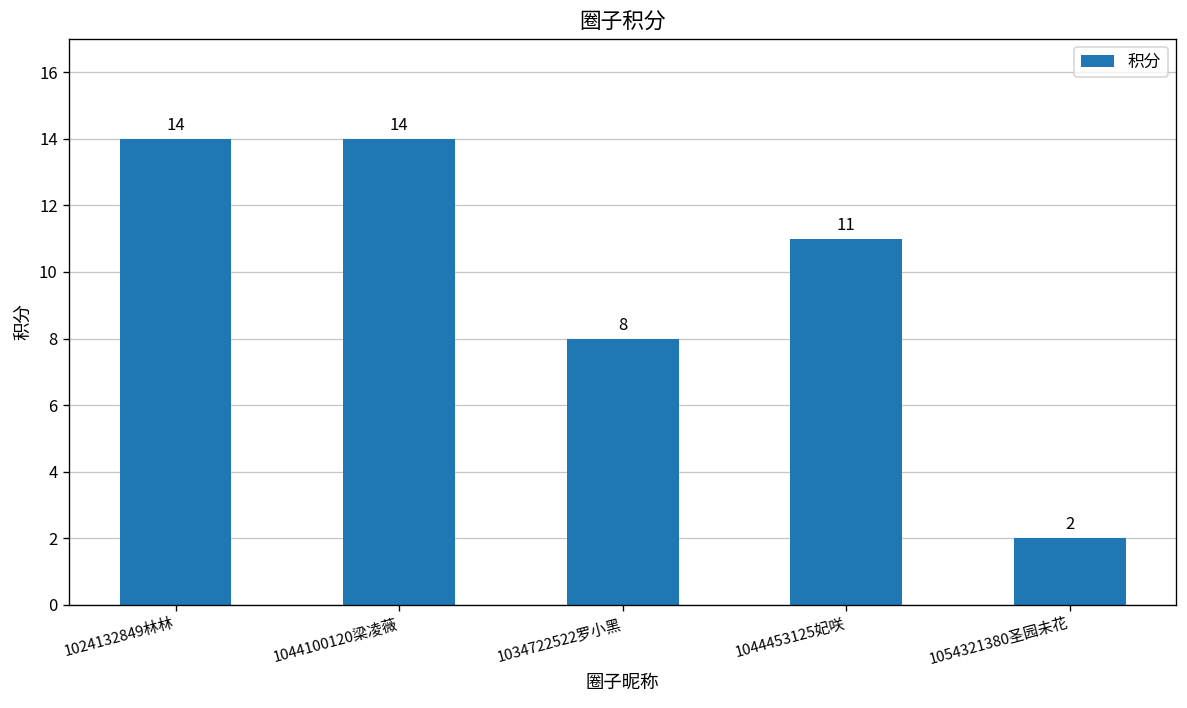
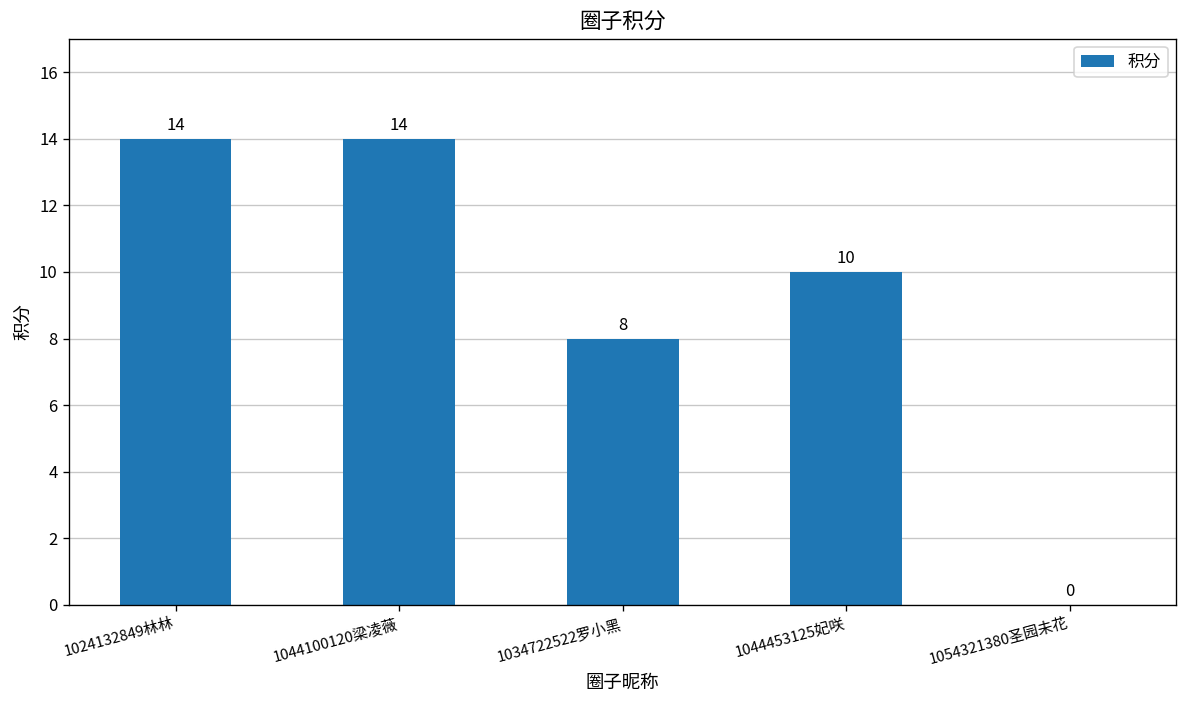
1044453125妃咲: 11 -> 10
1054321380圣园未花: 2 -> 0
